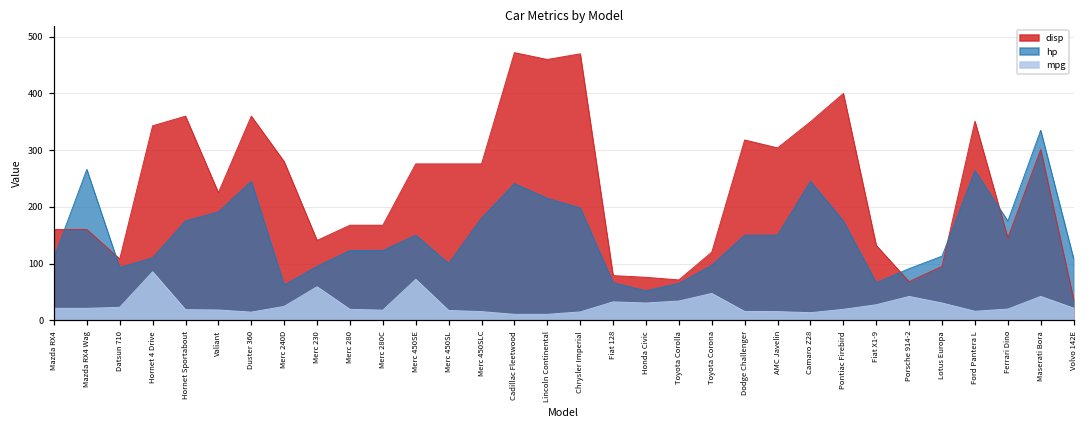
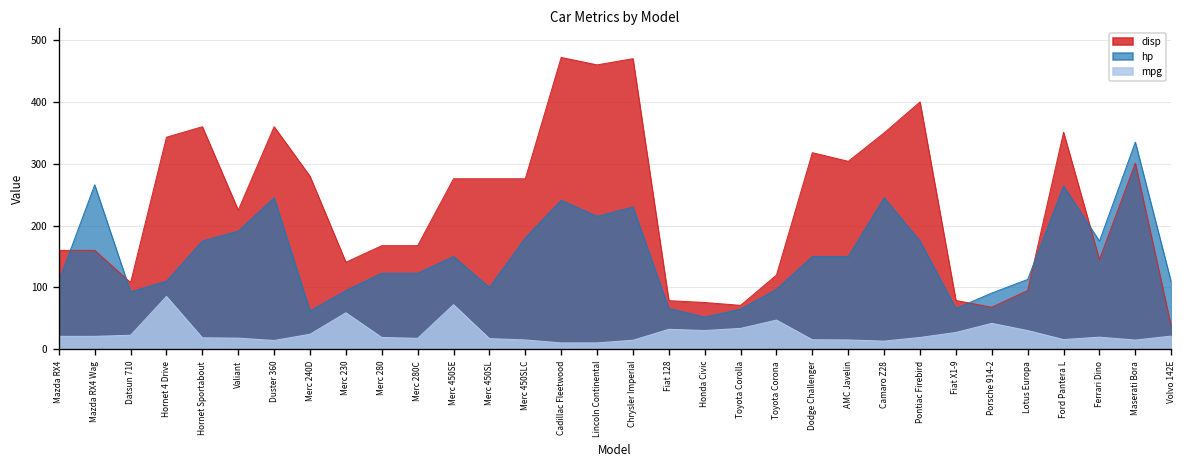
hp, Chrysler Imperial: 200 -> 230
disp, Fiat X1-9: 130 -> 80
mpg, Maserati Bora: 40 -> 20
